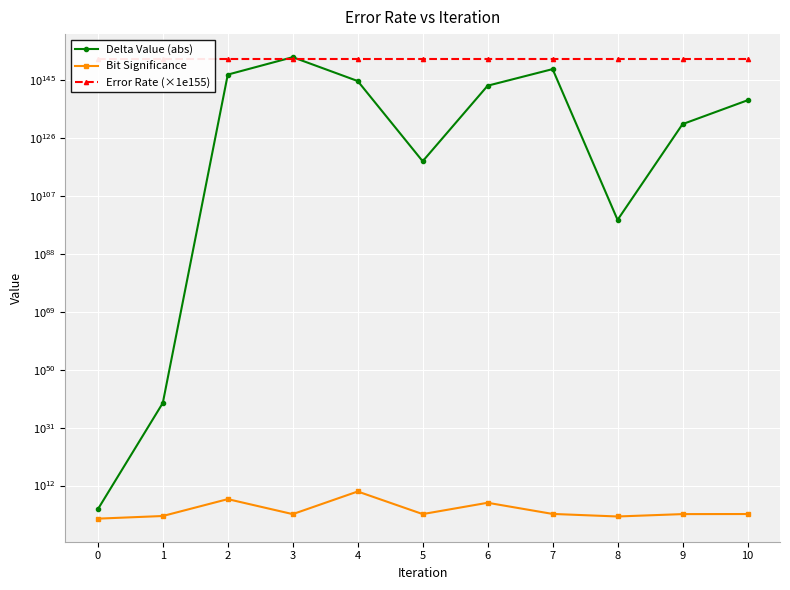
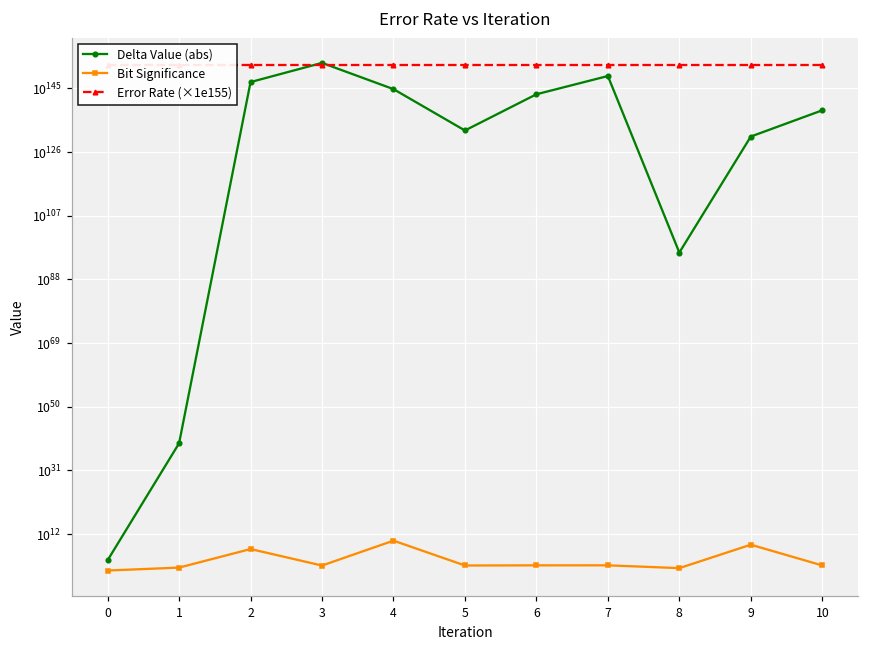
Delta Value (abs), 5: 30000000000000000000000000000000000000000000000000000000000000000000000000000000000000000000000000000000000000000000000 -> 3000000000000000000000000000000000000000000000000000000000000000000000000000000000000000000000000000000000000000000000000000000000000
Bit Significance, 6: 2000000 -> 500
Delta Value (abs), 8: 0 -> 1000000000000000000000000000000000000000000000000000000000000000000000000000000000000000000000000
Bit Significance, 9: 0 -> 1000000000
